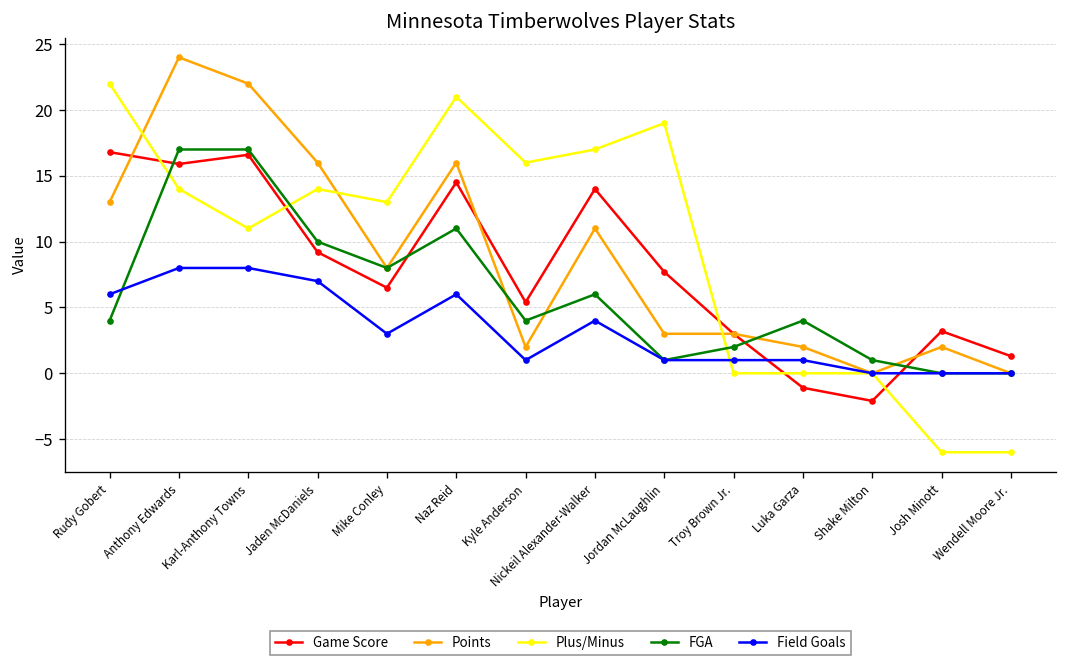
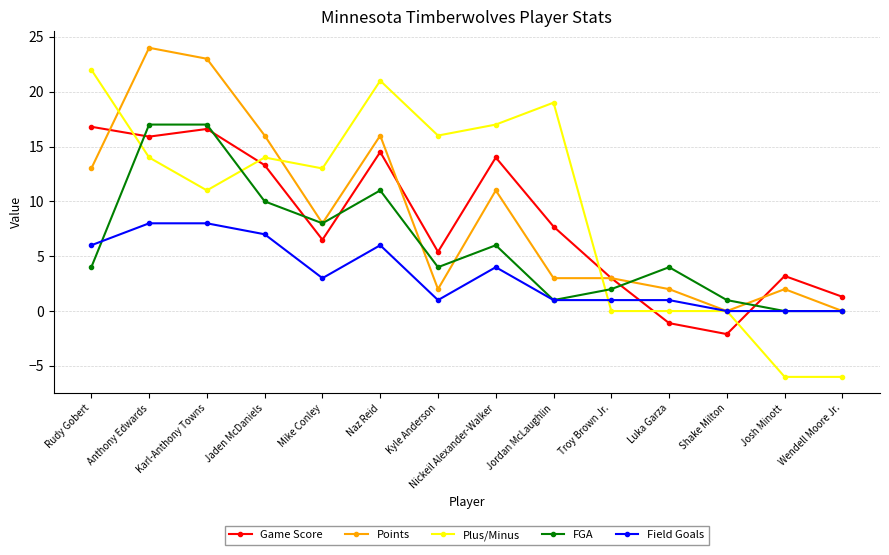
Points, Karl-Anthony Towns: 22 -> 23
Game Score, Jaden McDaniels: 9.2 -> 13.3
